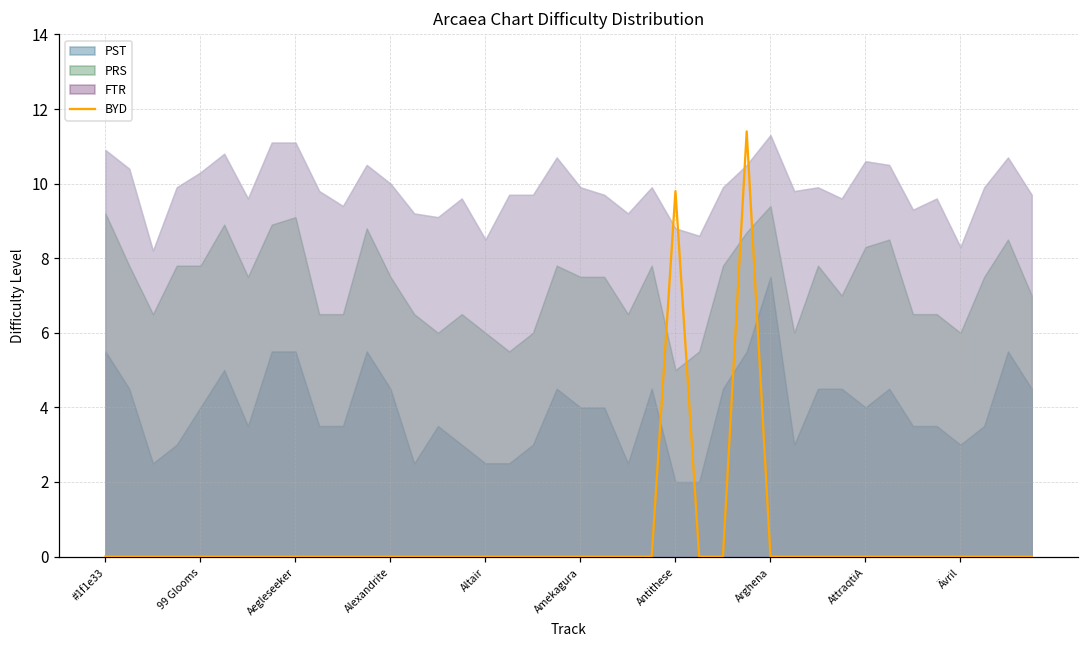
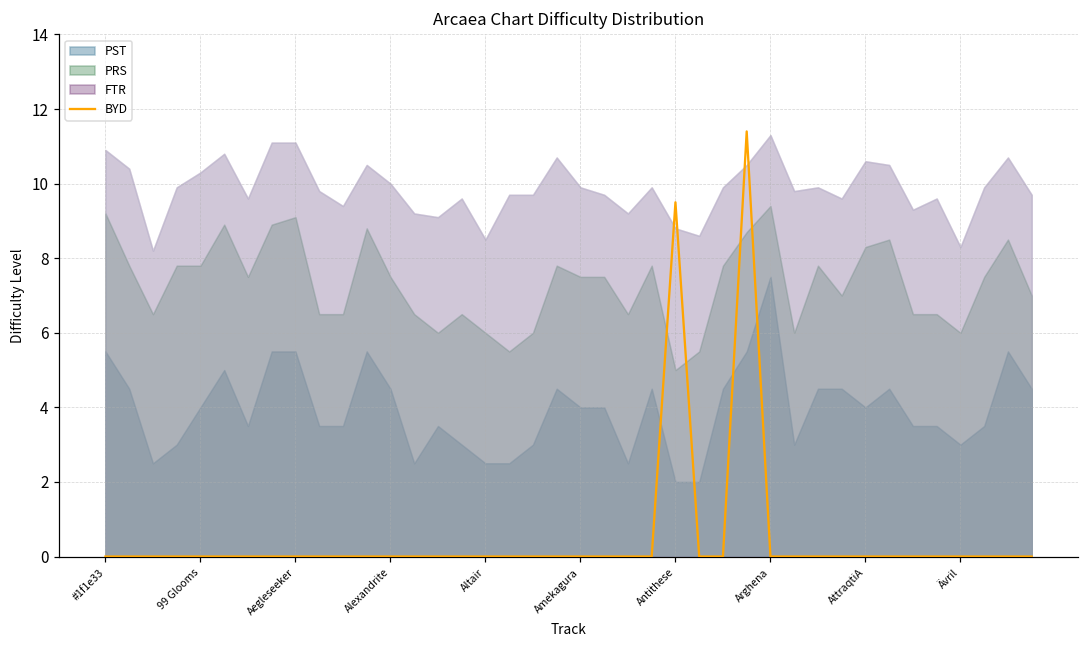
BYD, Antithese: 9.8 -> 9.5
